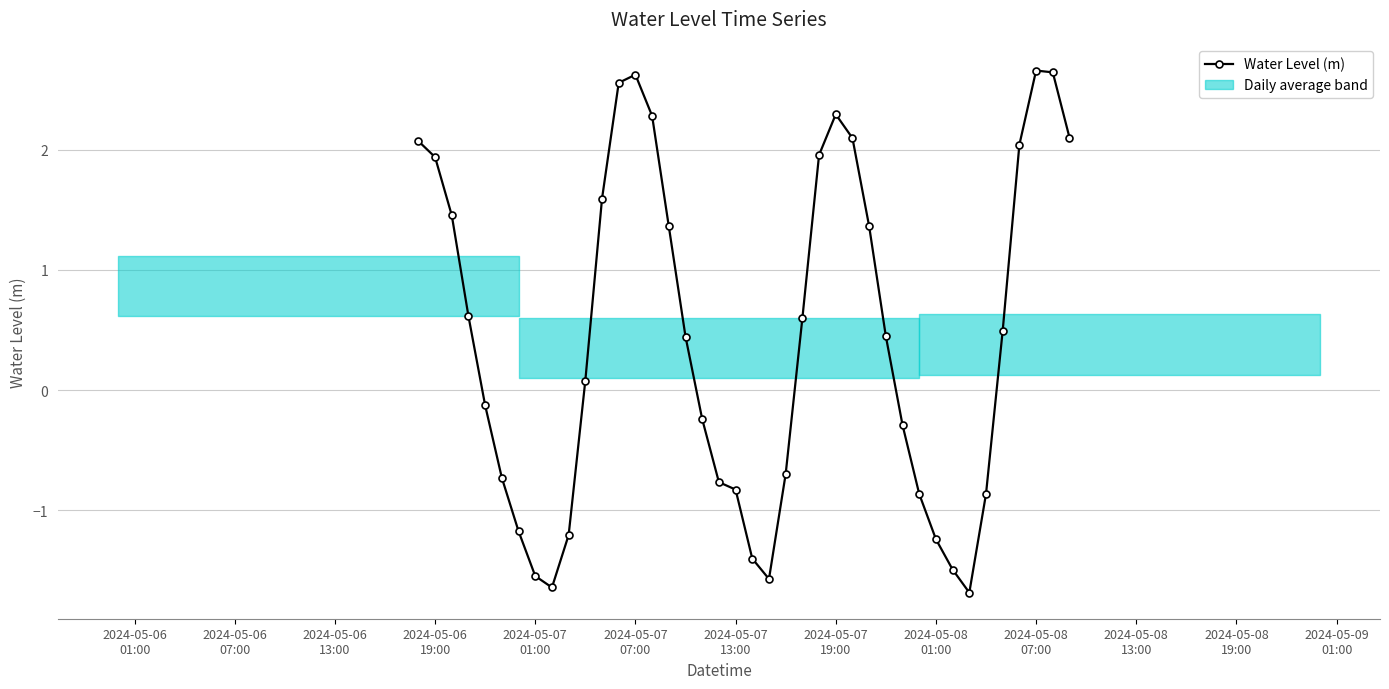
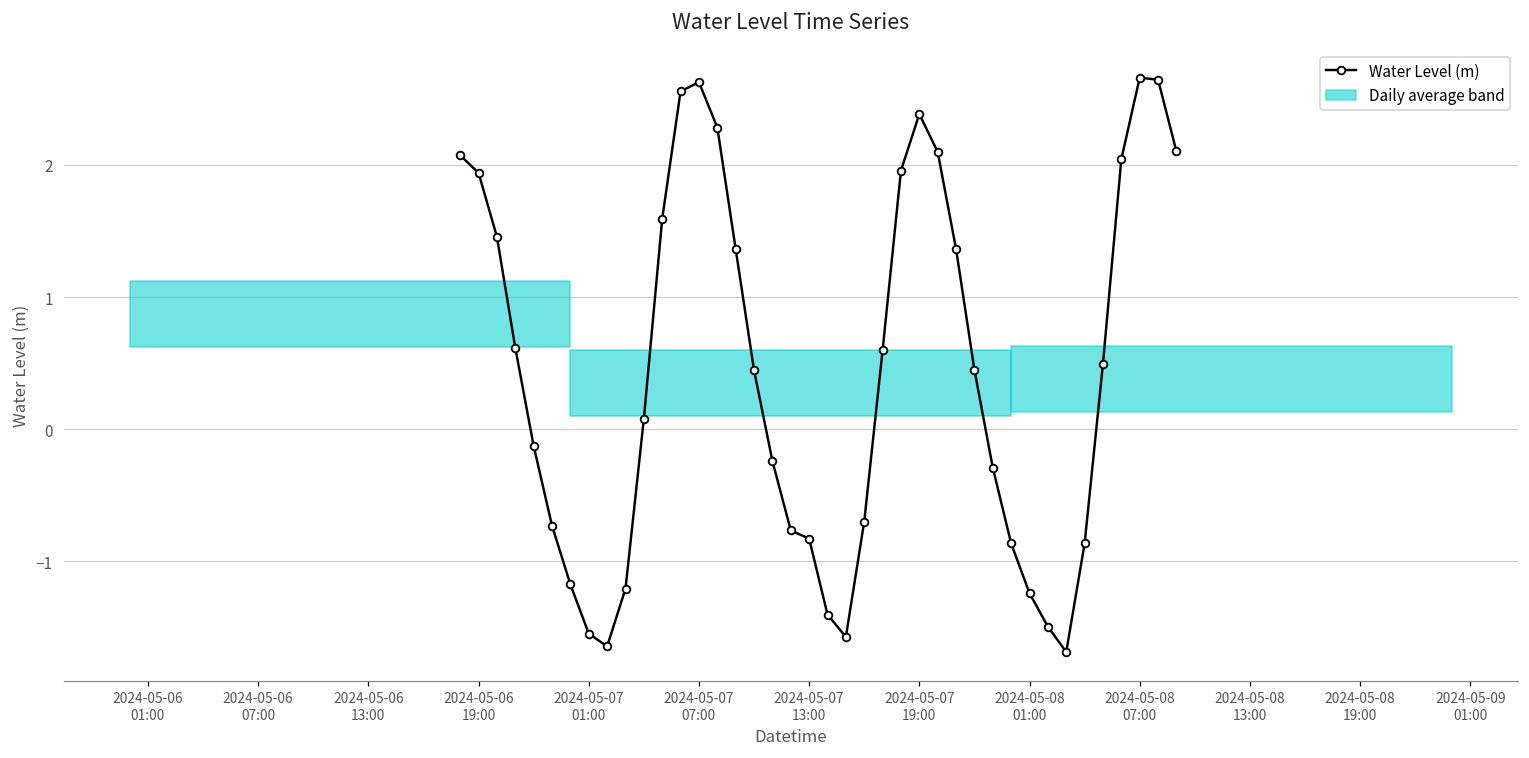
Water Level (m), 2024-05-07 19:00: 2.30 -> 2.39
